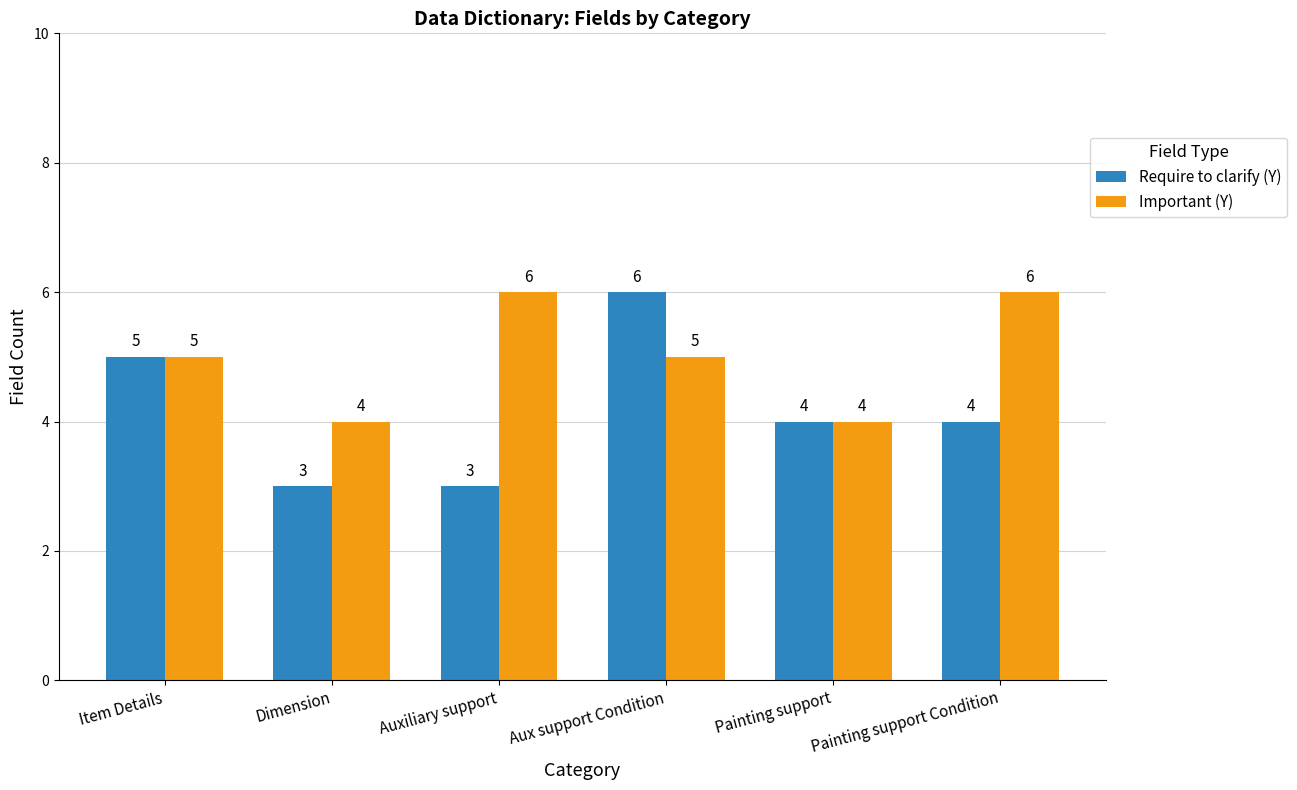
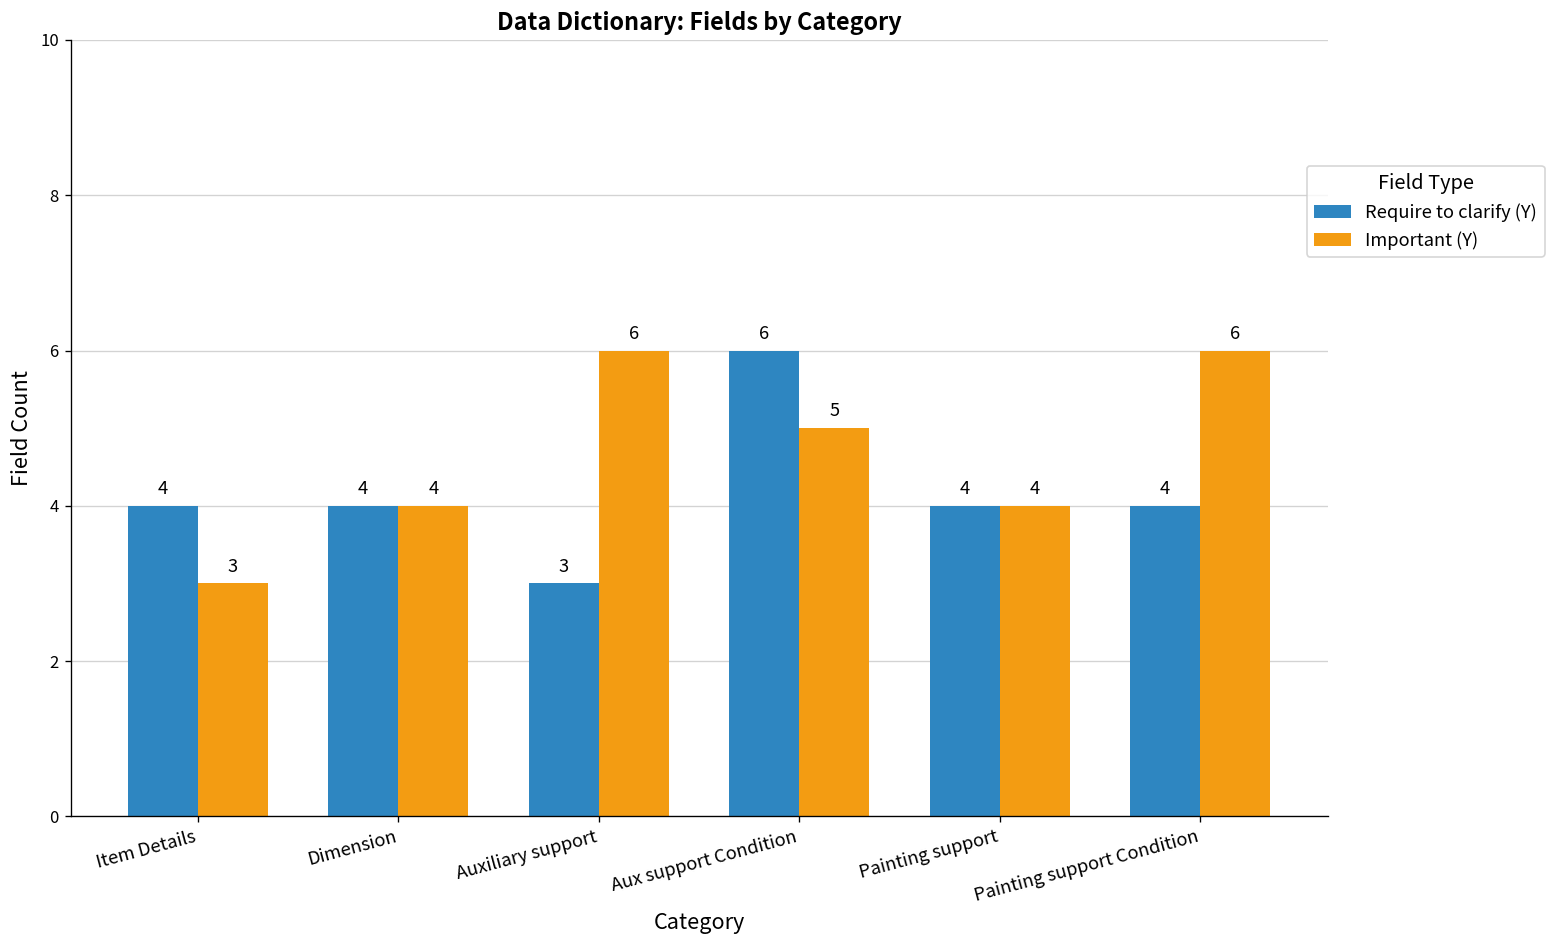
Require to clarify (Y), Item Details: 5 -> 4
Important (Y), Item Details: 5 -> 3
Require to clarify (Y), Dimension: 3 -> 4
